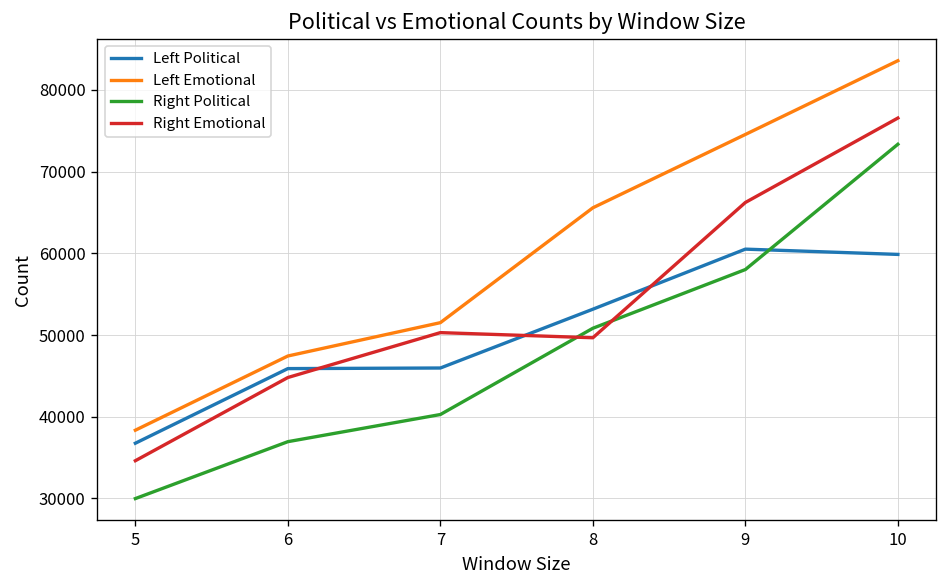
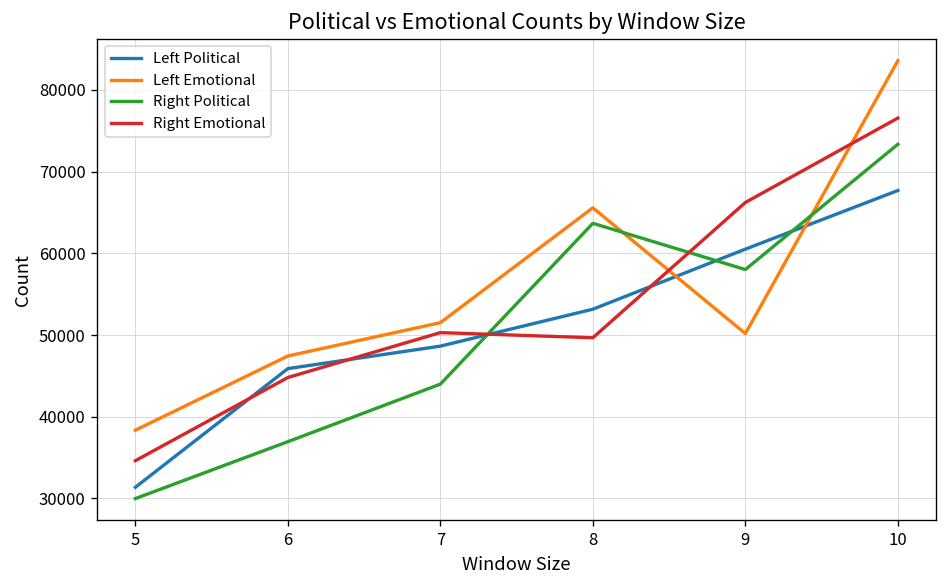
Left Political, 5: 37000 -> 31000
Left Political, 7: 46000 -> 49000
Right Political, 7: 40000 -> 44000
Right Political, 8: 51000 -> 64000
Left Emotional, 9: 75000 -> 50000
Left Political, 10: 60000 -> 68000
